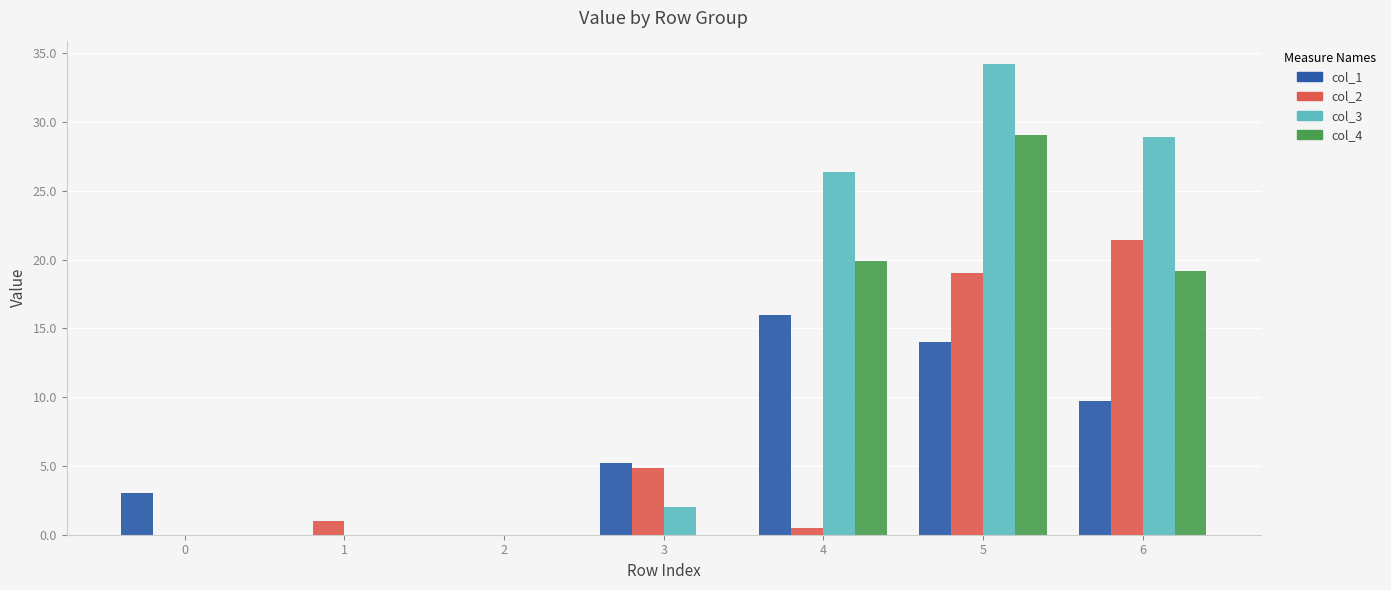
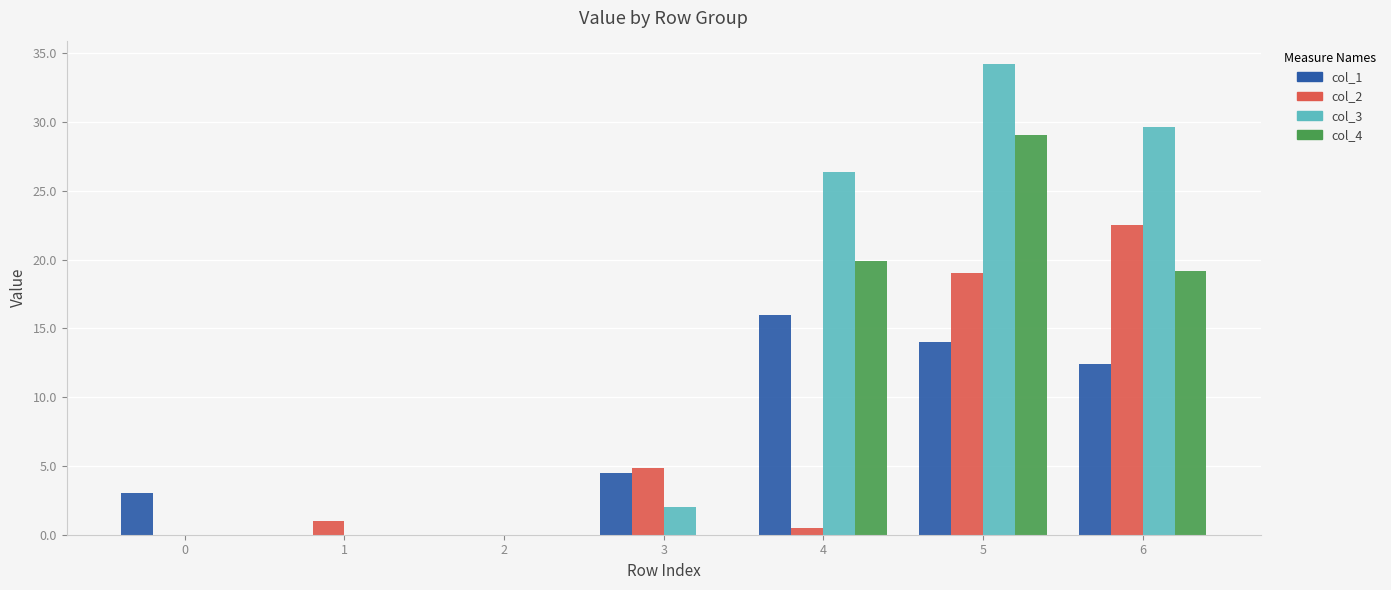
col_1, 3: 5.2 -> 4.5
col_1, 6: 9.7 -> 12.4
col_2, 6: 21.4 -> 22.5
col_3, 6: 28.9 -> 29.6
